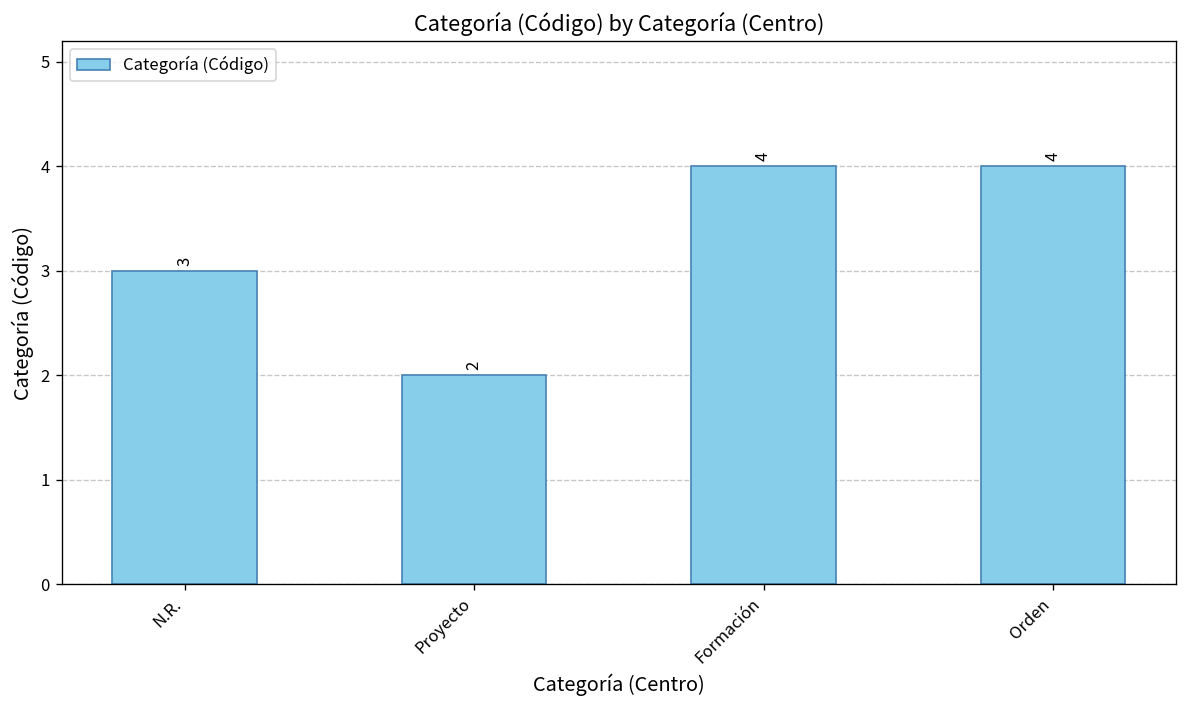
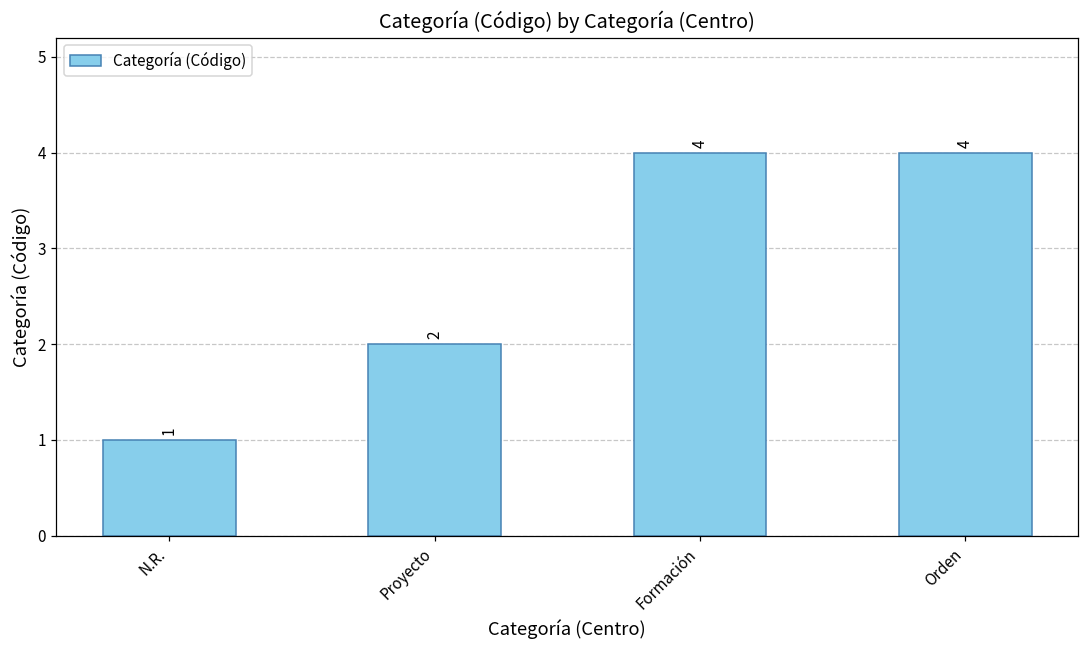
N.R.: 3 -> 1
